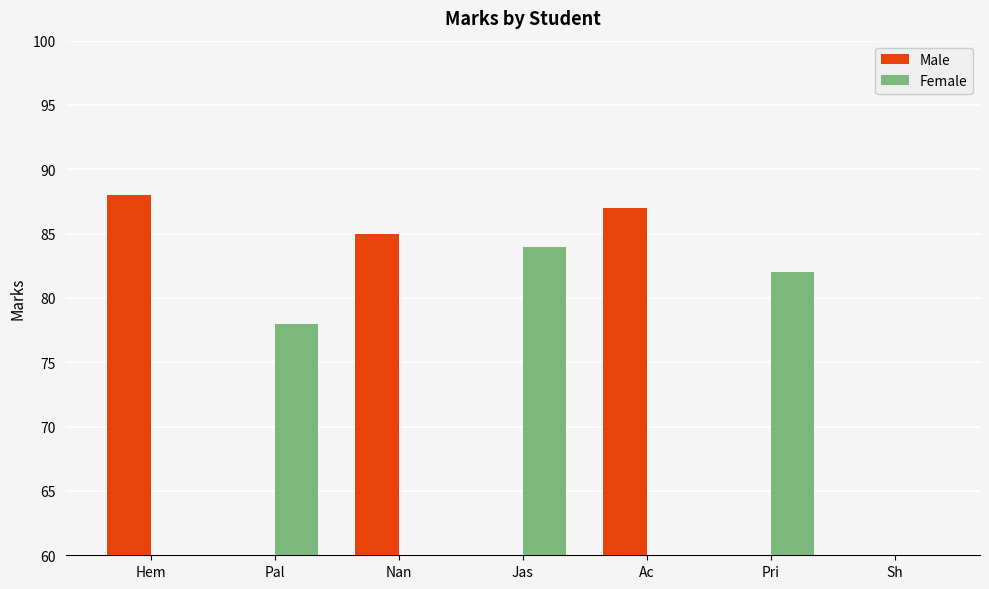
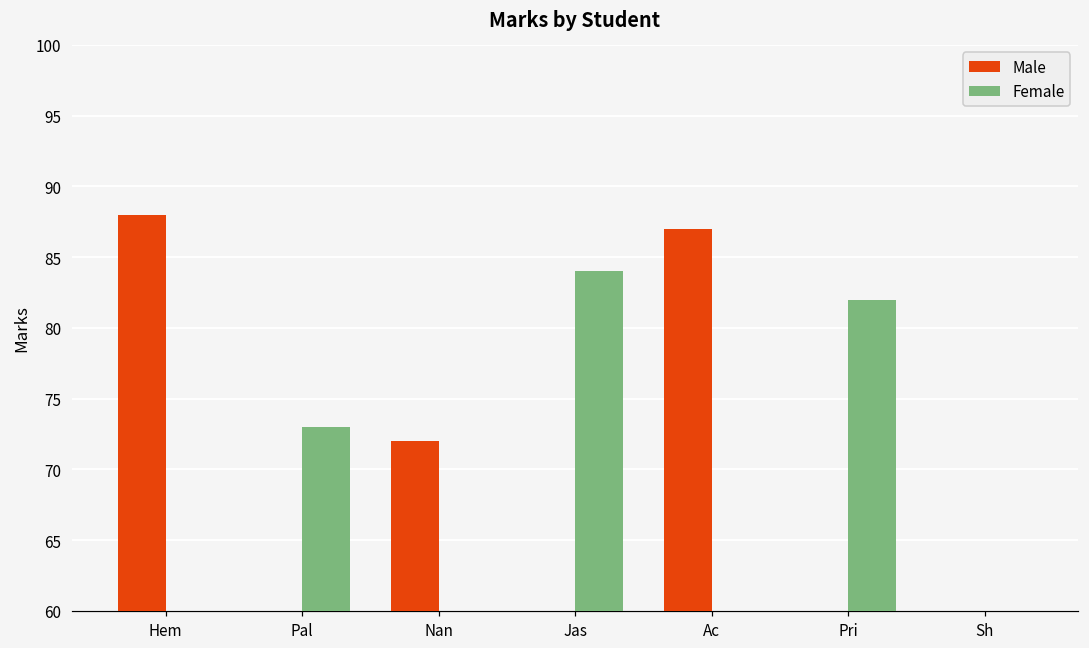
Female, Pal: 78 -> 73
Male, Nan: 85 -> 72
